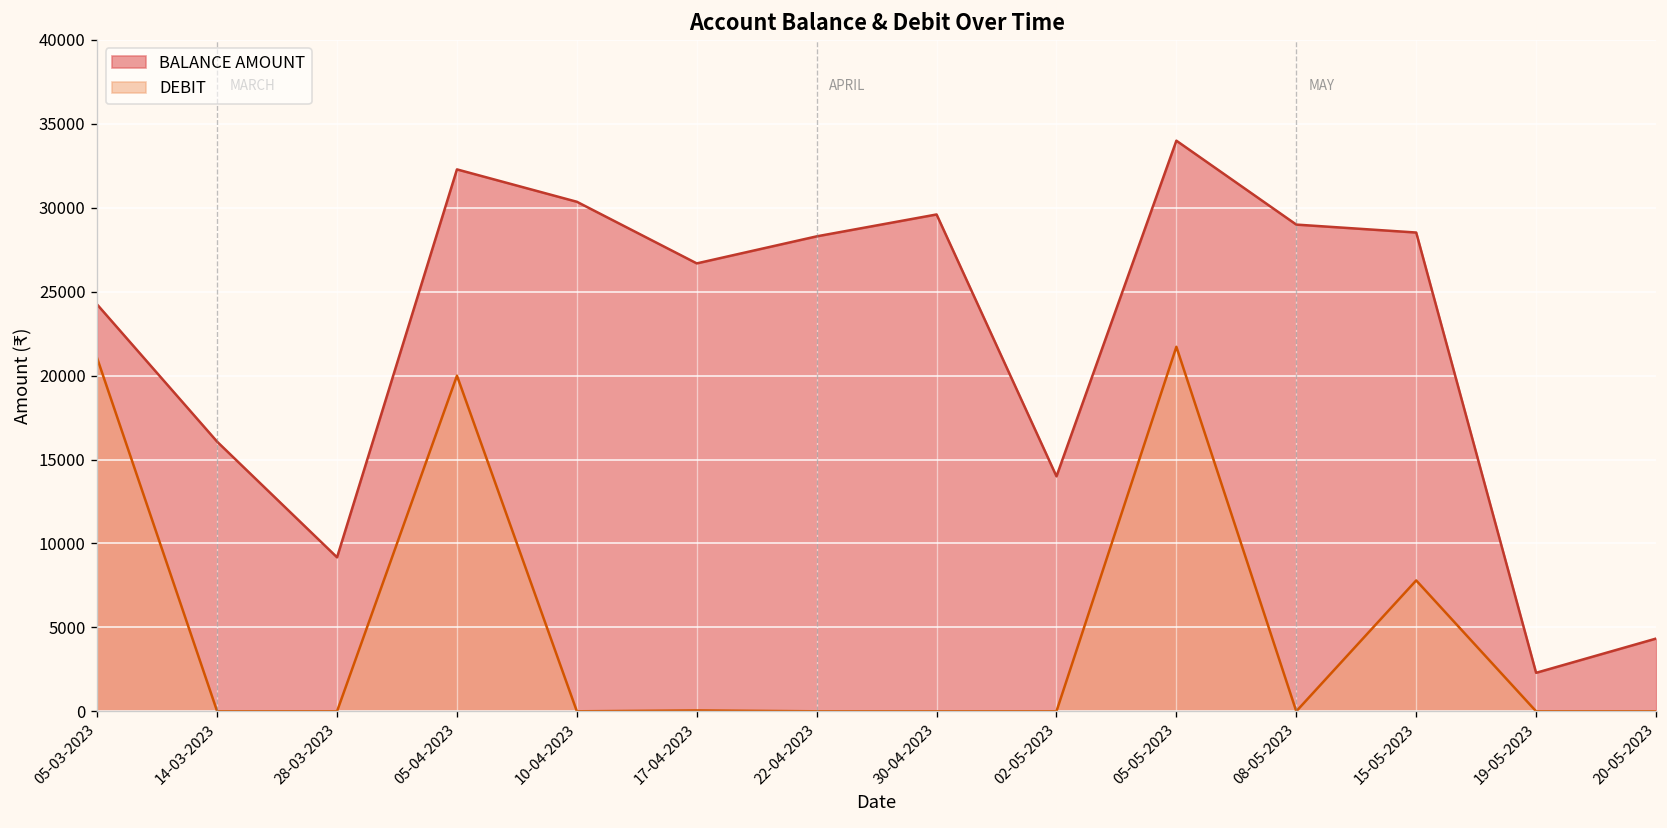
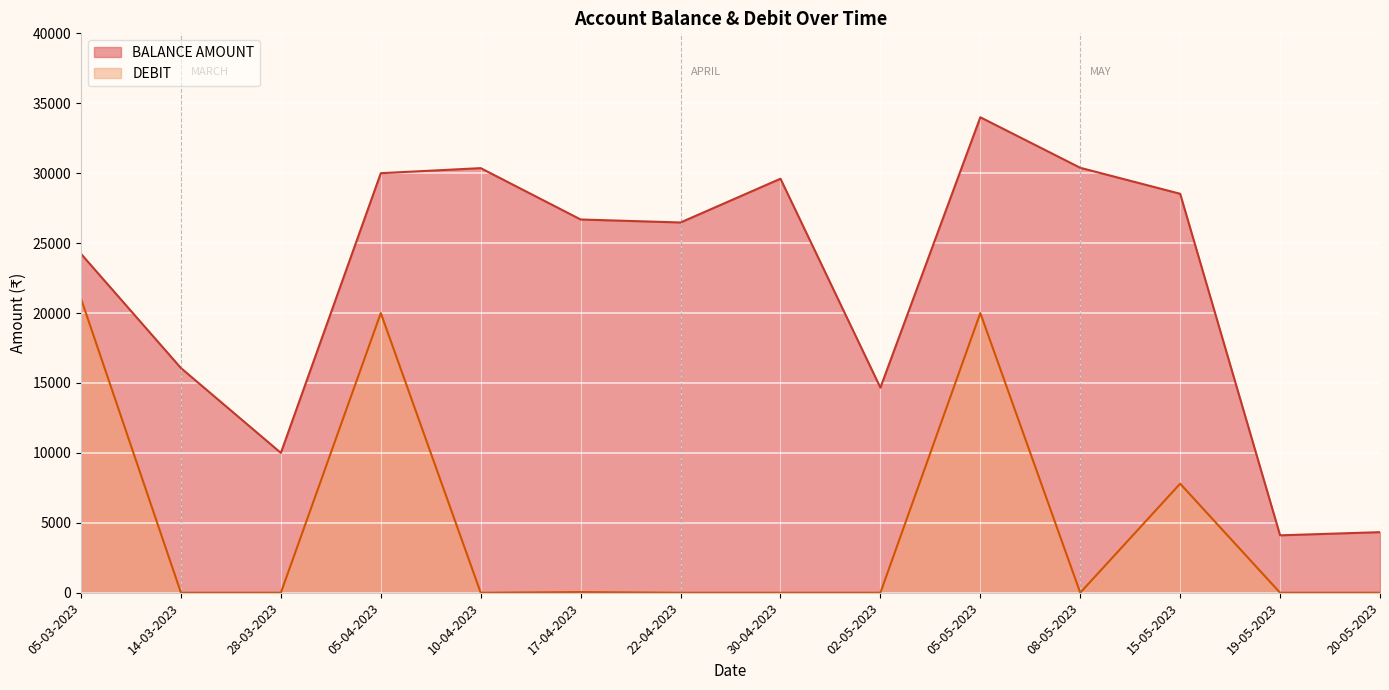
BALANCE AMOUNT, 28-03-2023: 9200 -> 10000
BALANCE AMOUNT, 05-04-2023: 32300 -> 30000
BALANCE AMOUNT, 22-04-2023: 28300 -> 26500
BALANCE AMOUNT, 02-05-2023: 14000 -> 14700
DEBIT, 05-05-2023: 21700 -> 20000
BALANCE AMOUNT, 08-05-2023: 29000 -> 30400
BALANCE AMOUNT, 19-05-2023: 2300 -> 4100
